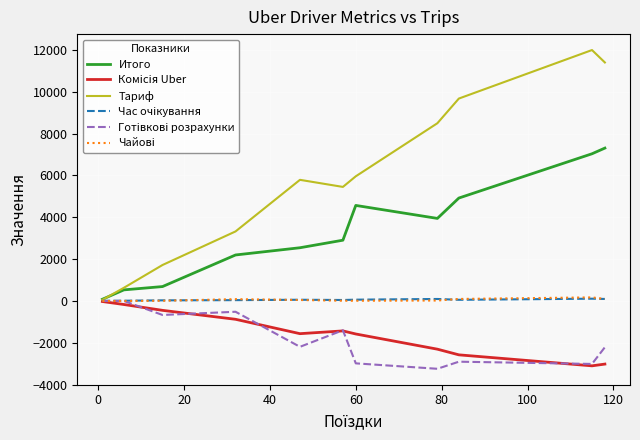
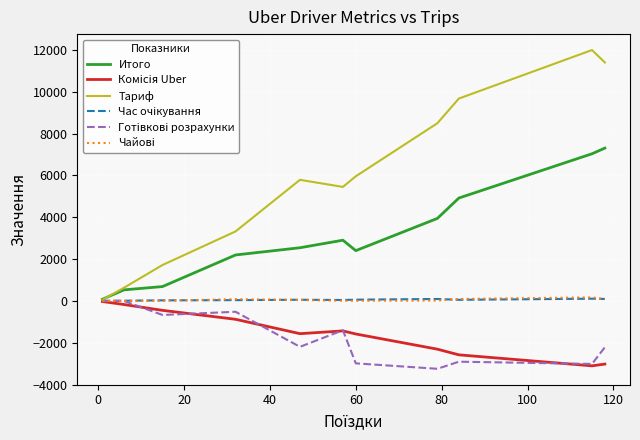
Итого, 60: 4600 -> 2400
